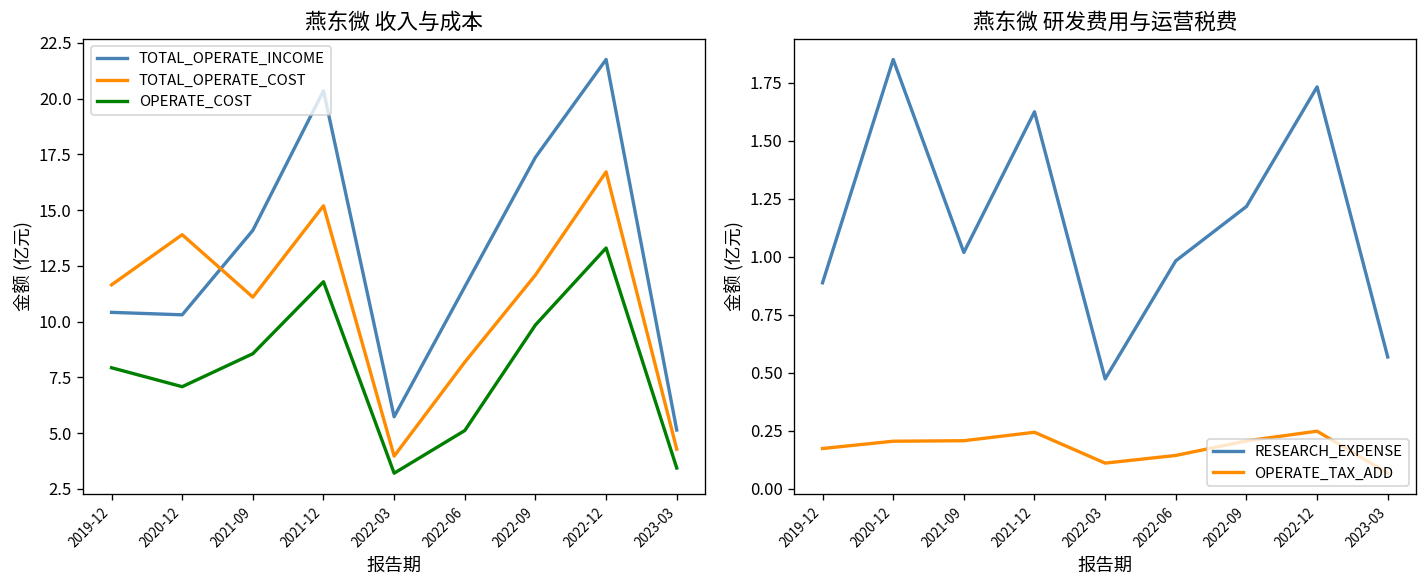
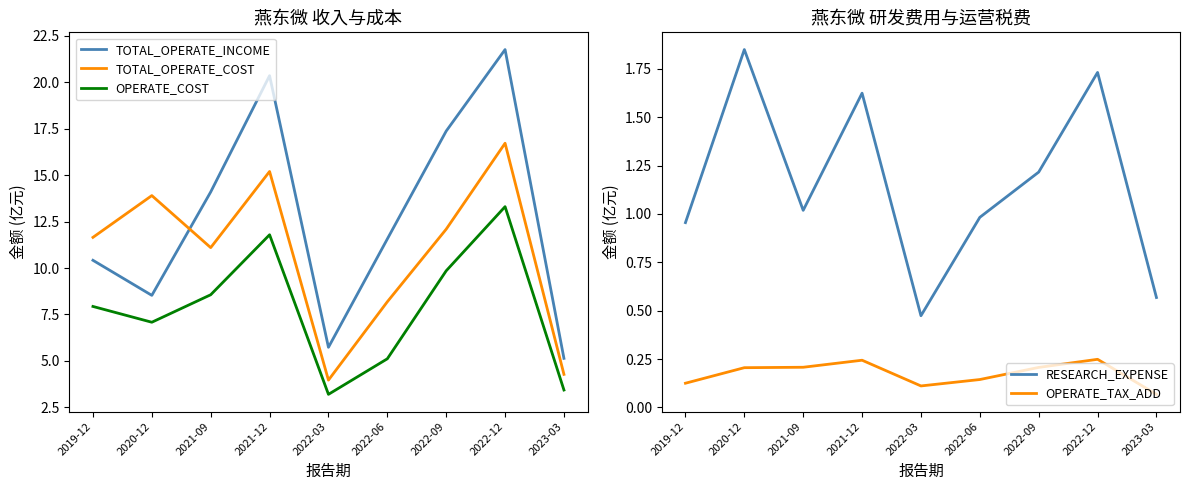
燕东微 收入与成本, TOTAL_OPERATE_INCOME, 2020-12: 10.3 -> 8.5
燕东微 研发费用与运营税费, RESEARCH_EXPENSE, 2019-12: 0.89 -> 0.95
燕东微 研发费用与运营税费, OPERATE_TAX_ADD, 2019-12: 0.17 -> 0.13
